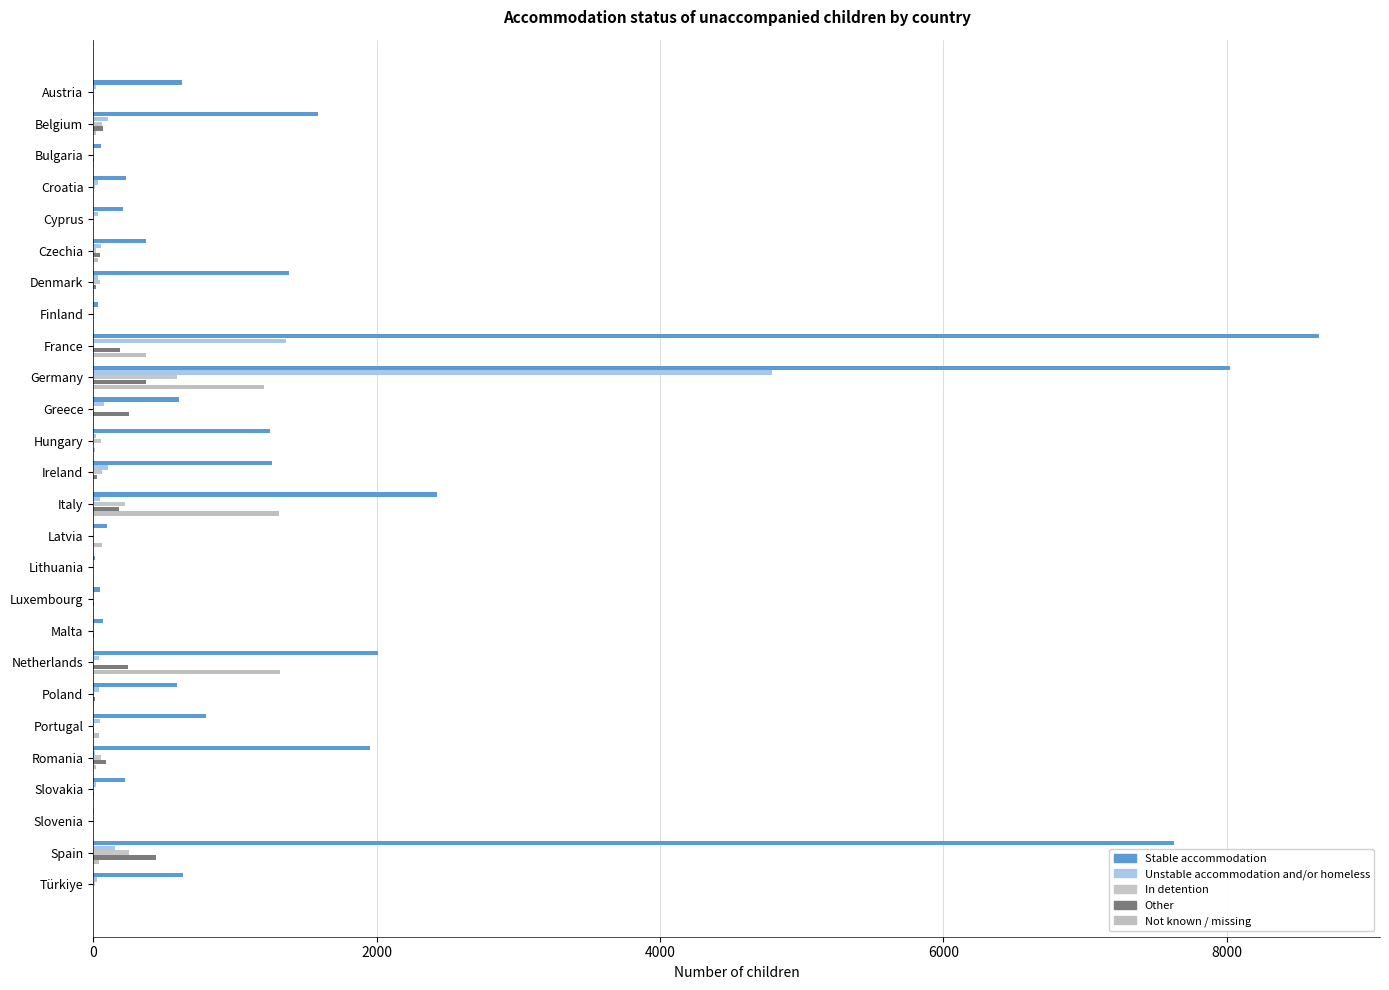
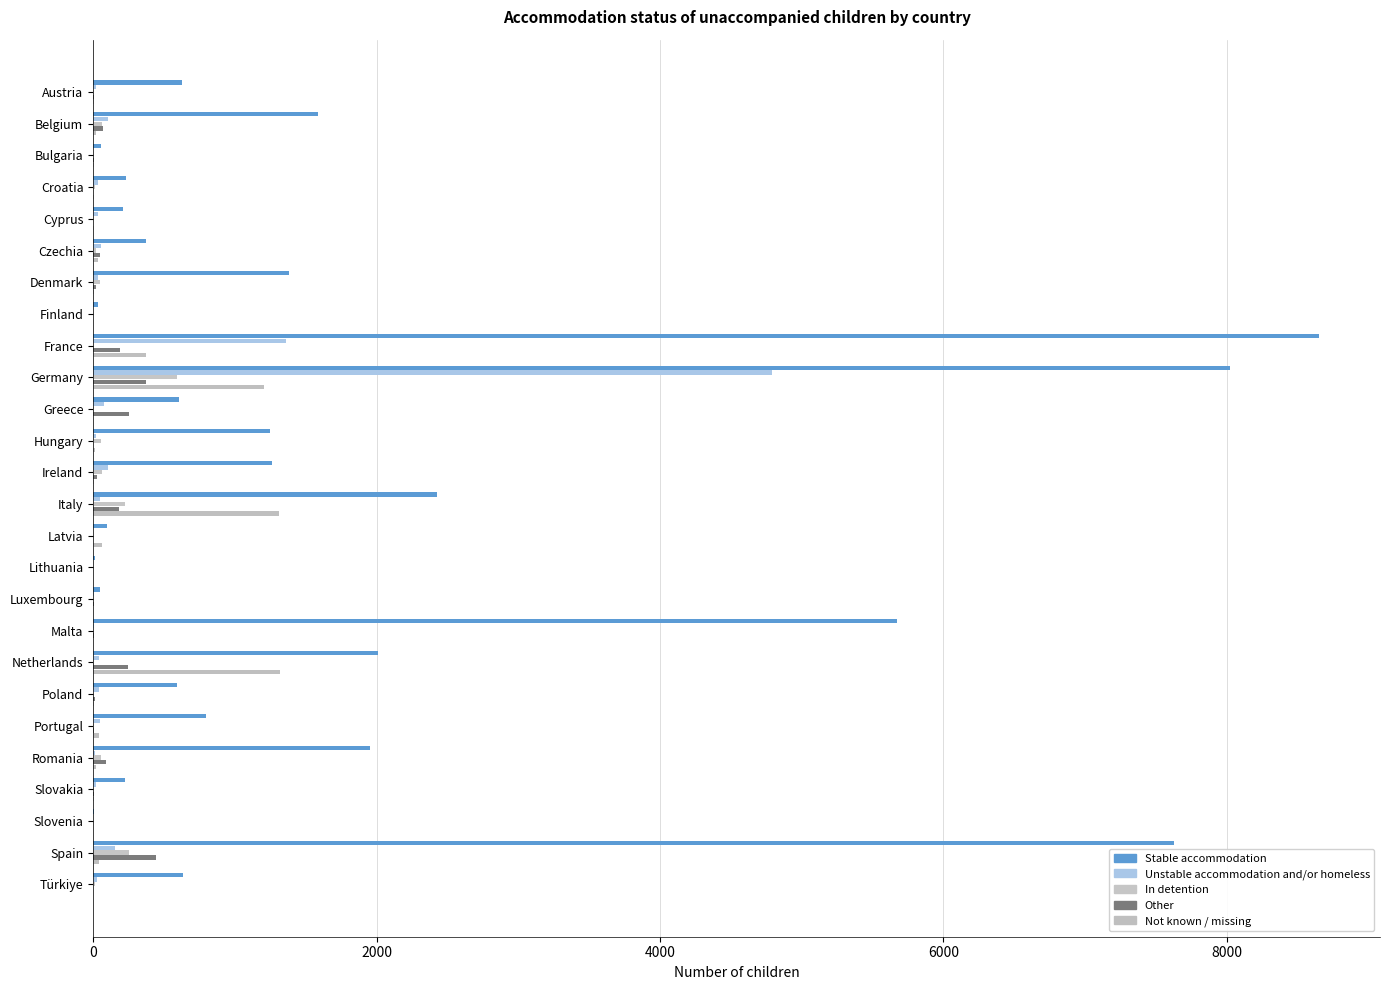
Stable accommodation, Malta: 70 -> 5680
